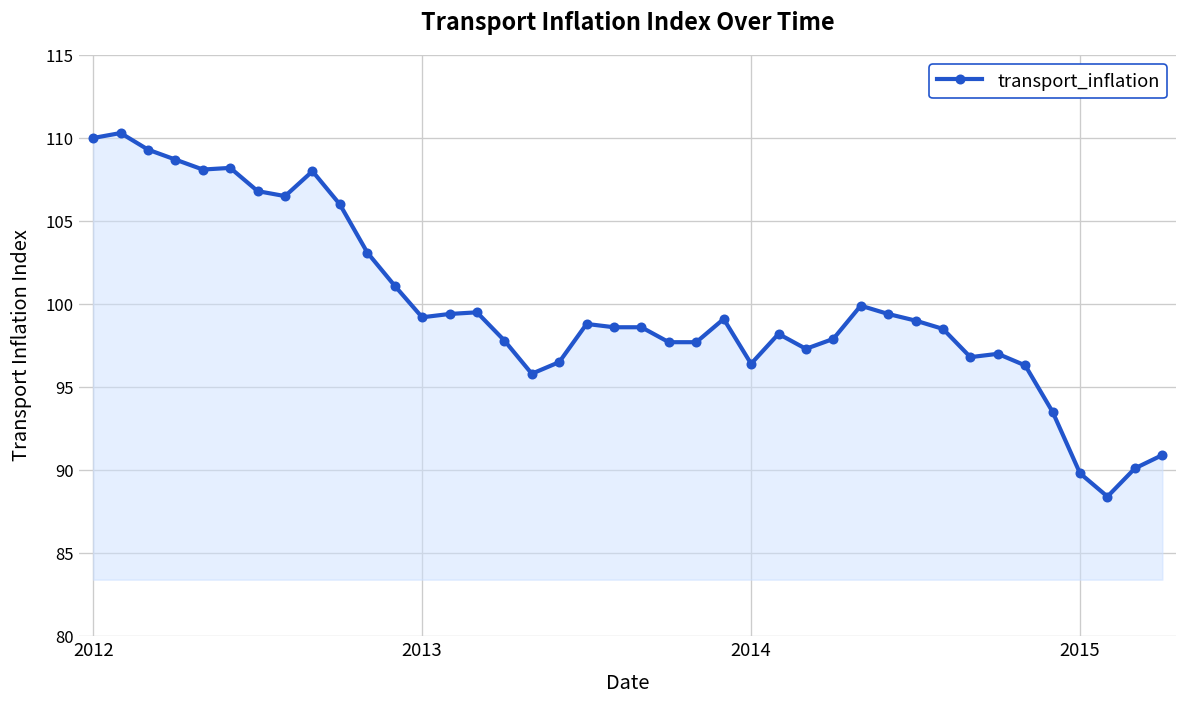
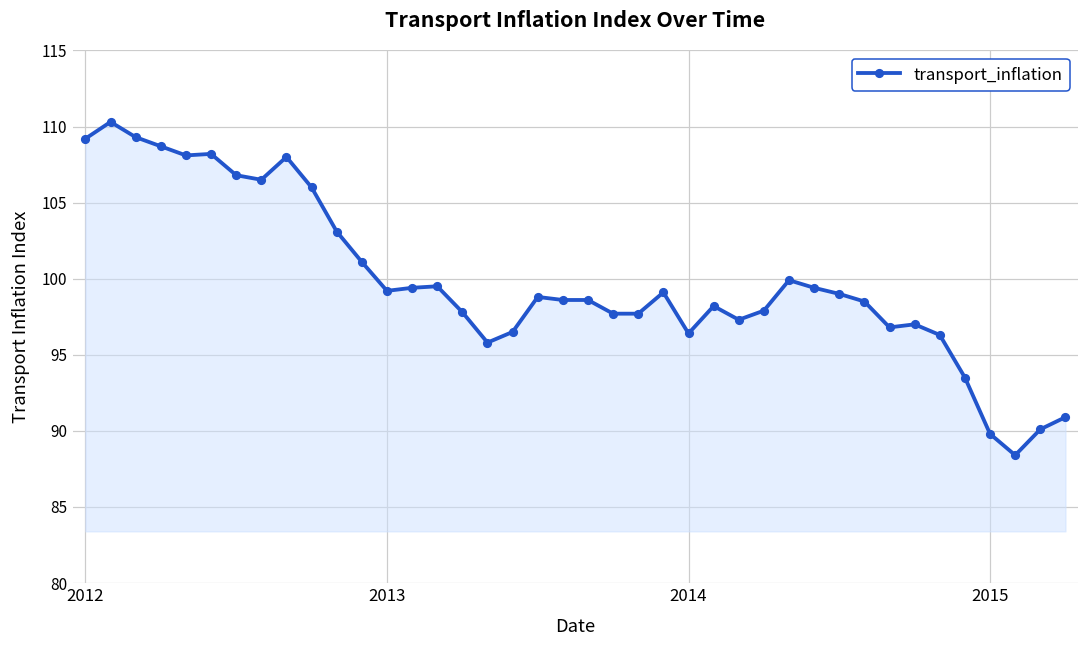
2012: 110.0 -> 109.2
